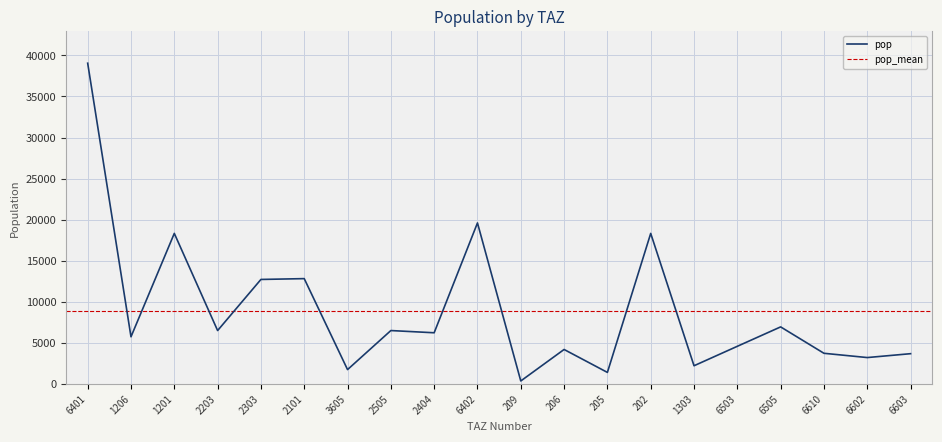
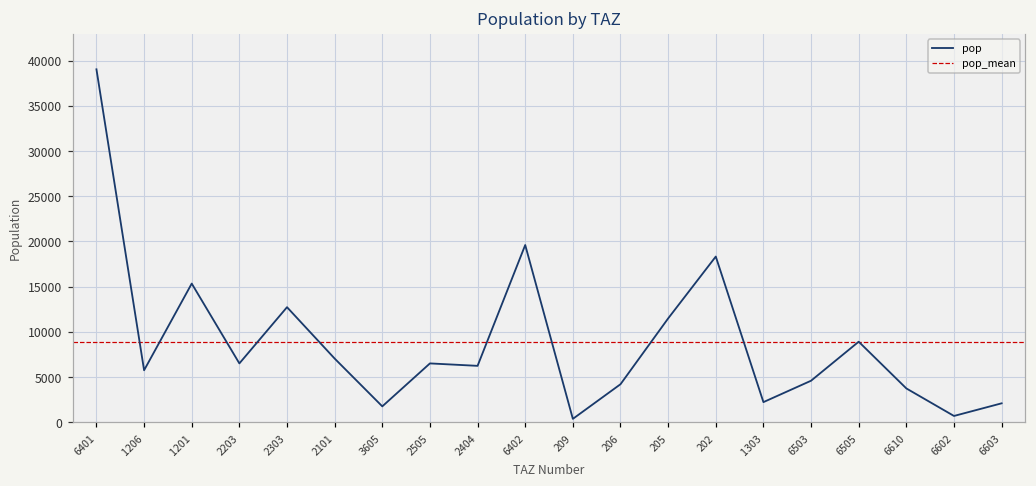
1201: 18000 -> 15000
2101: 13000 -> 7000
205: 1000 -> 11000
6505: 7000 -> 9000
6602: 3000 -> 1000
6603: 4000 -> 2000
